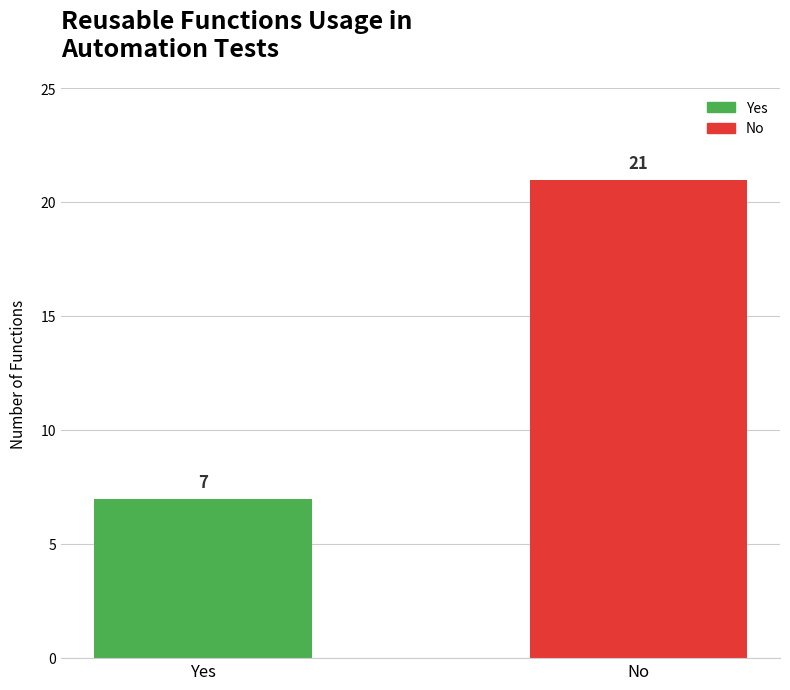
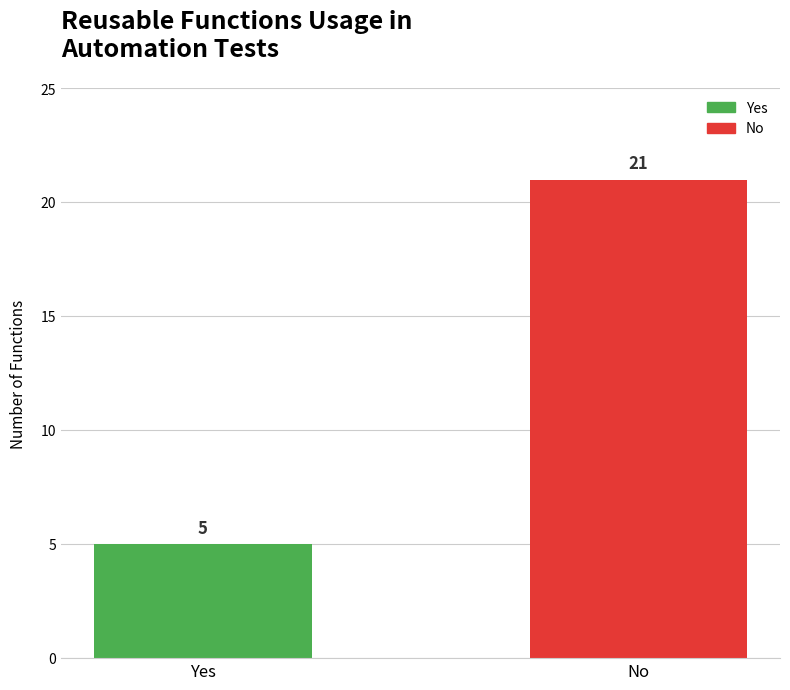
Yes: 7 -> 5
